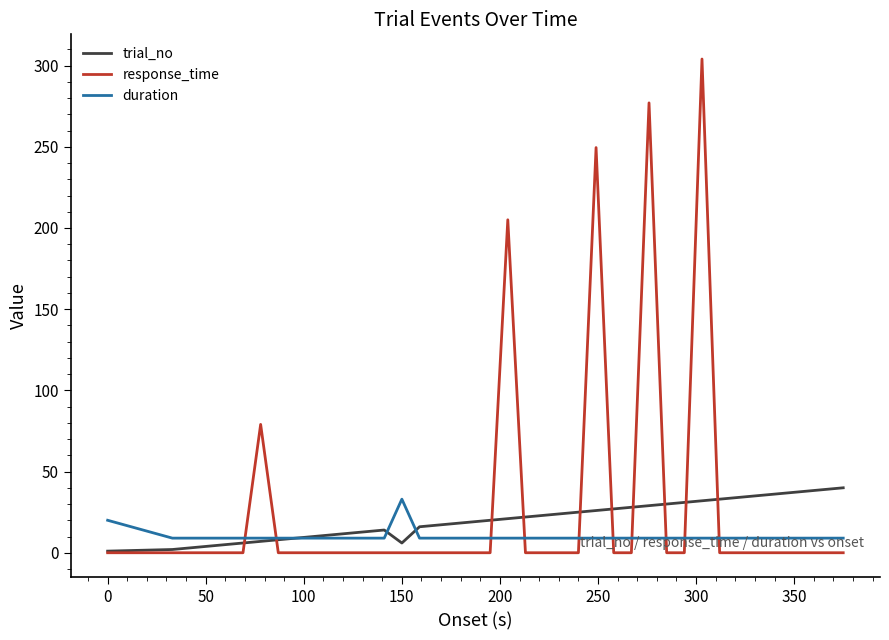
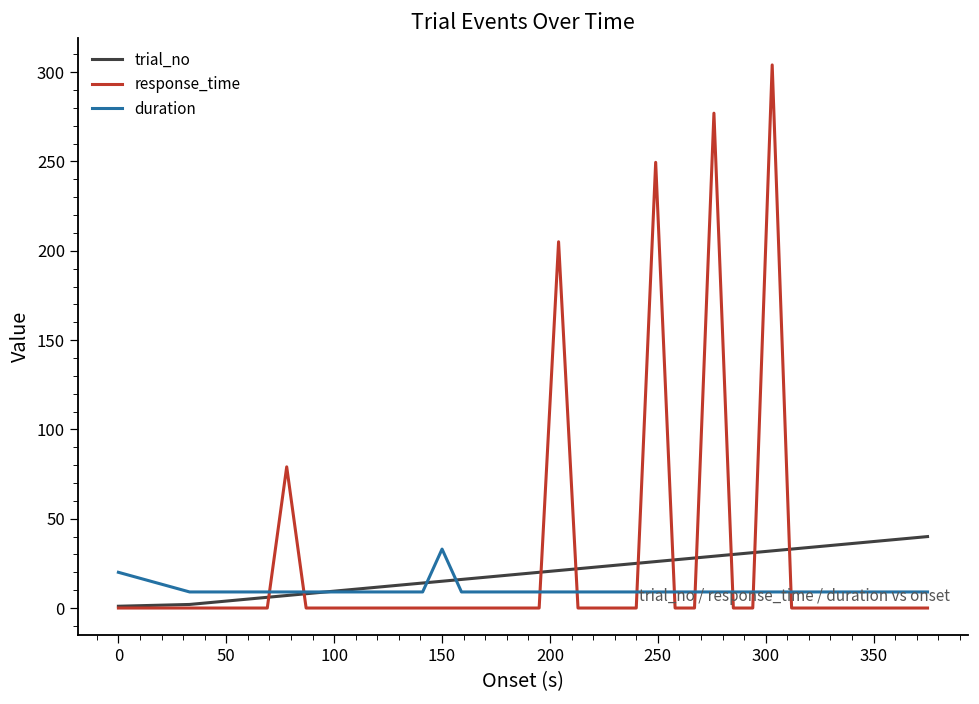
trial_no, 150: 6 -> 15
